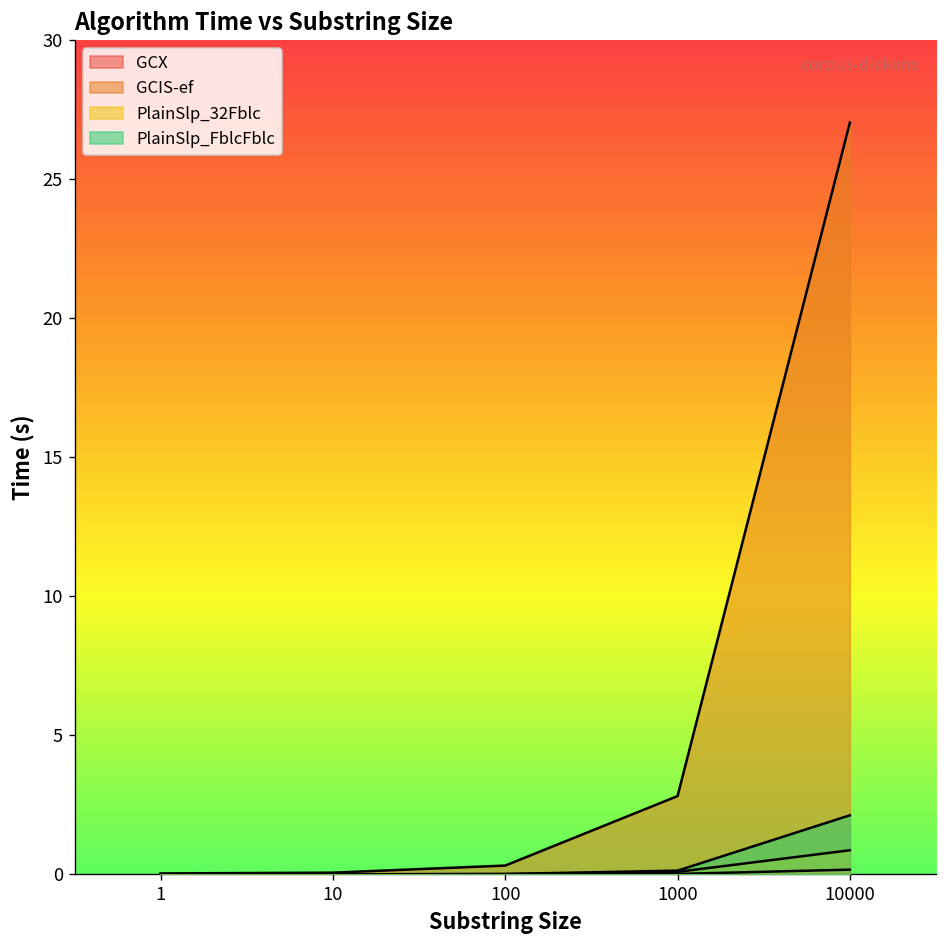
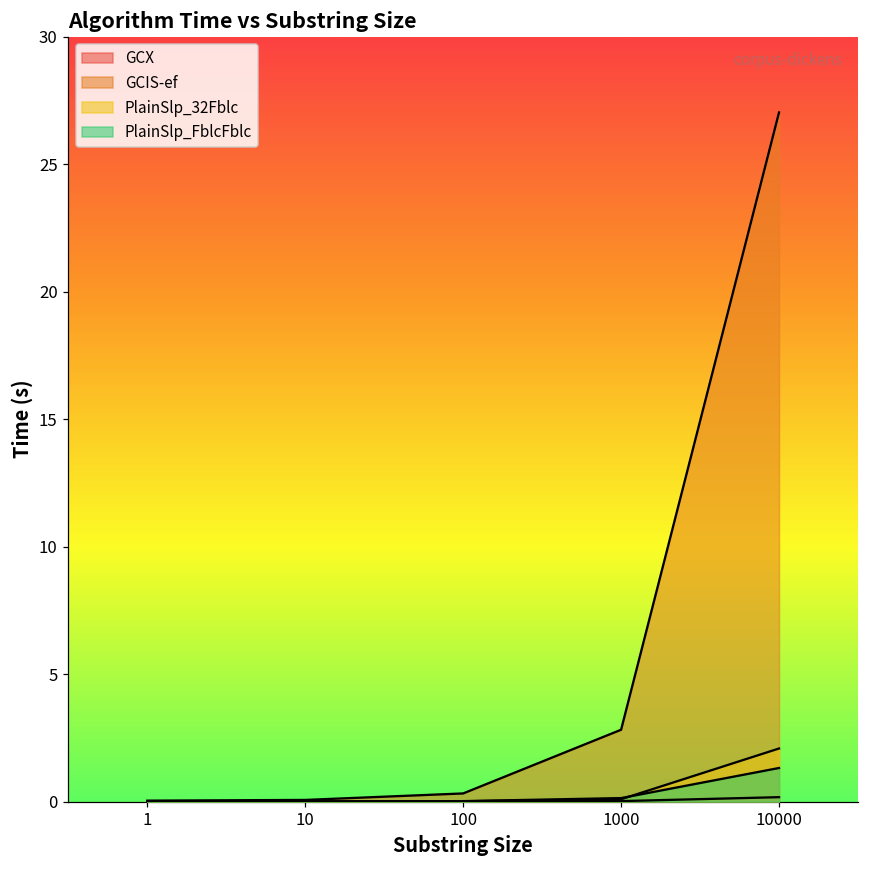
PlainSlp_32Fblc, 10000: 0.9 -> 2.1
PlainSlp_FblcFblc, 10000: 2.1 -> 1.3
